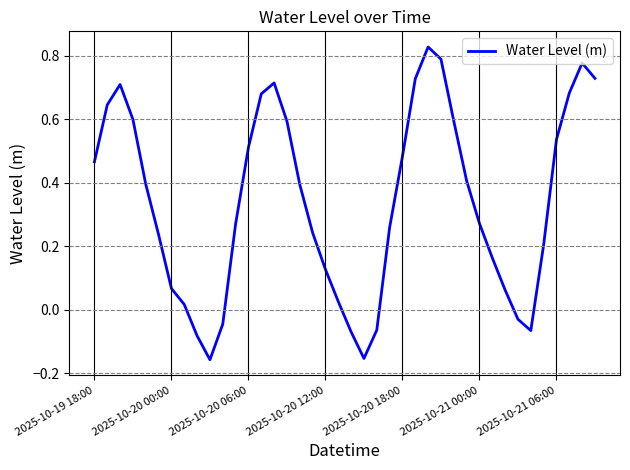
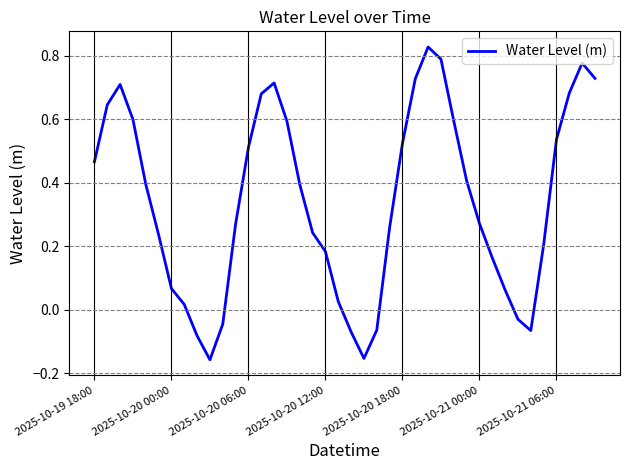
2025-10-20 12:00: 0.13 -> 0.18
2025-10-20 18:00: 0.48 -> 0.52
